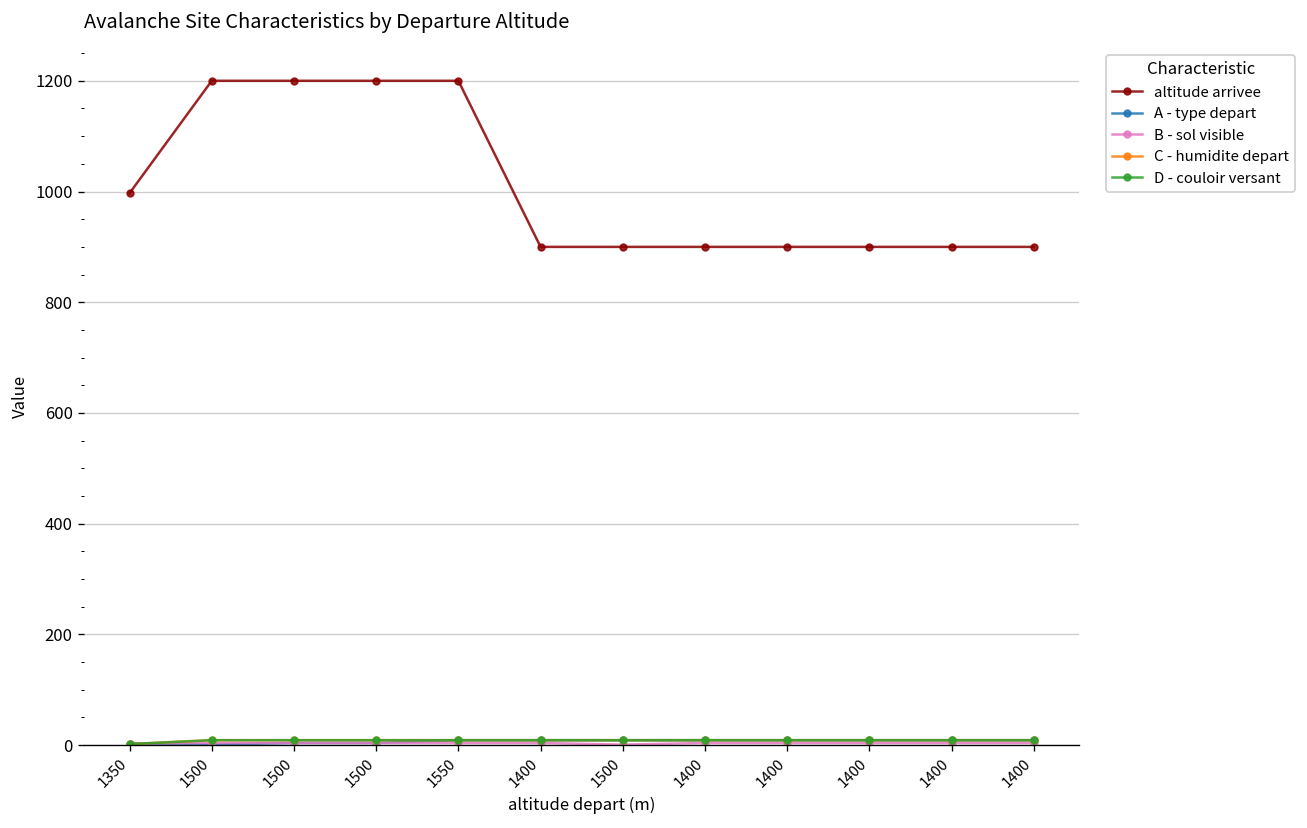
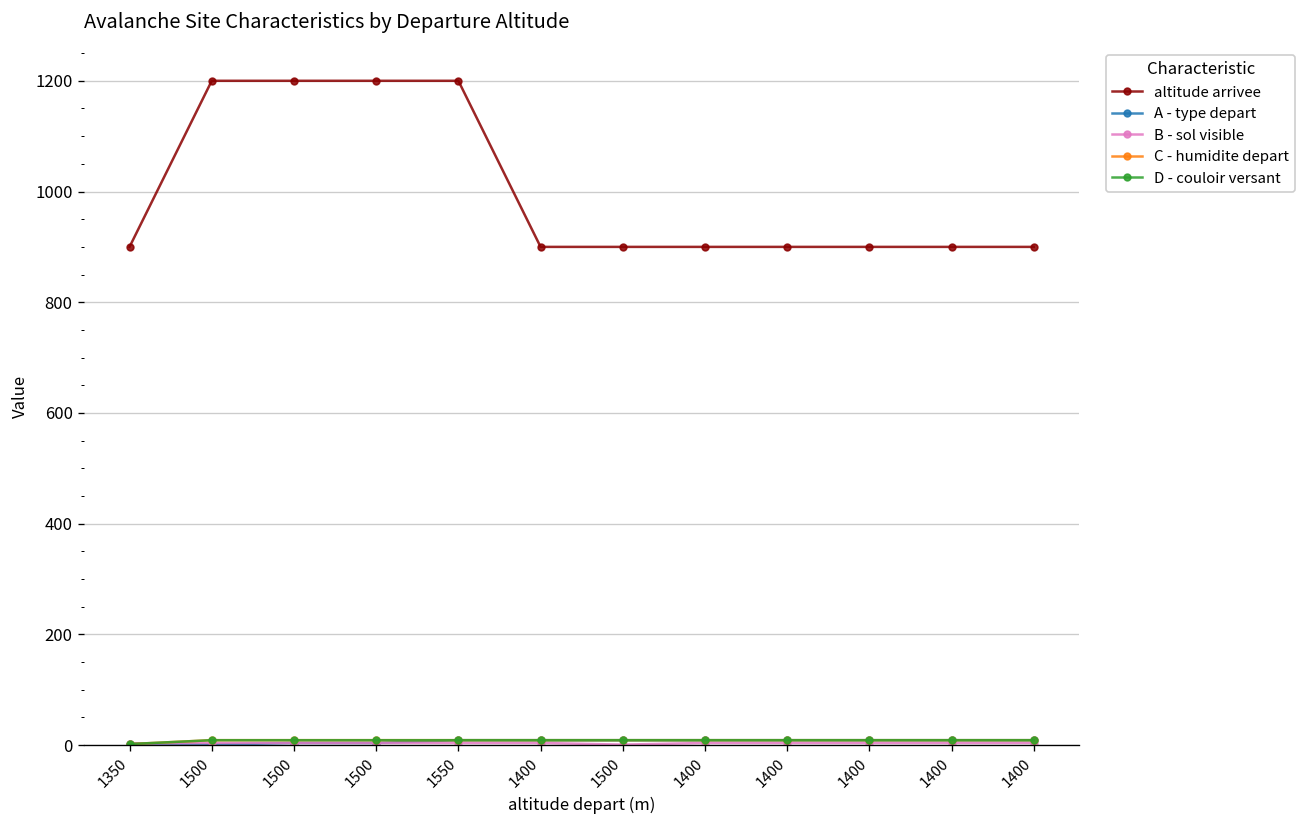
altitude arrivee, 1350: 1000 -> 900
